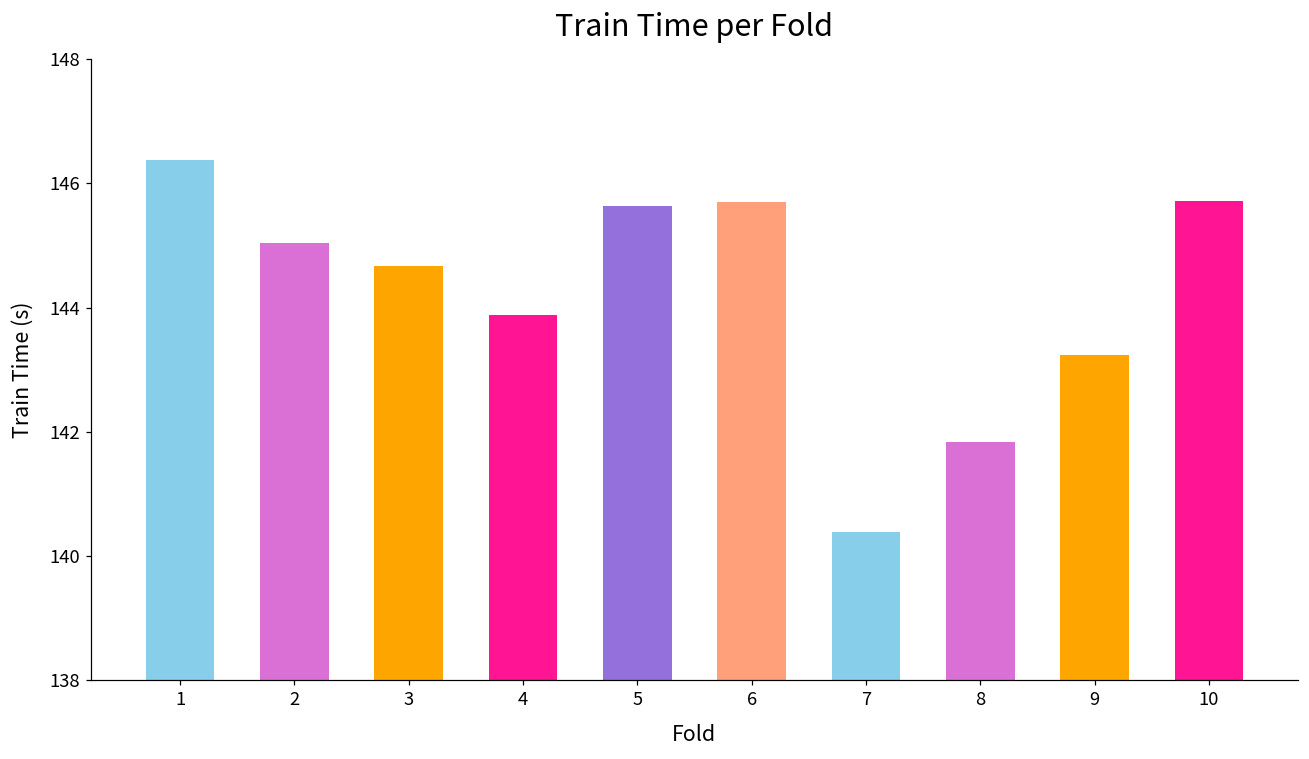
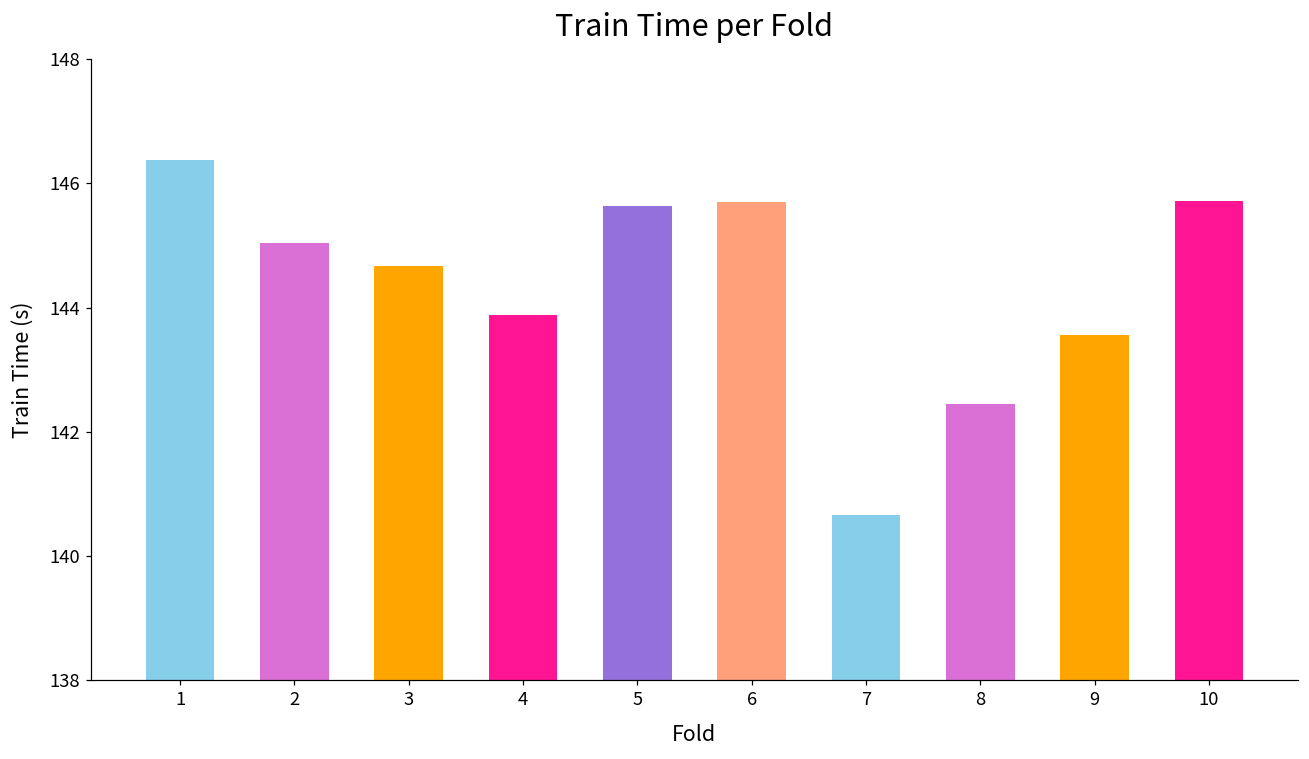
7: 140.4 -> 140.7
8: 141.8 -> 142.4
9: 143.2 -> 143.6
